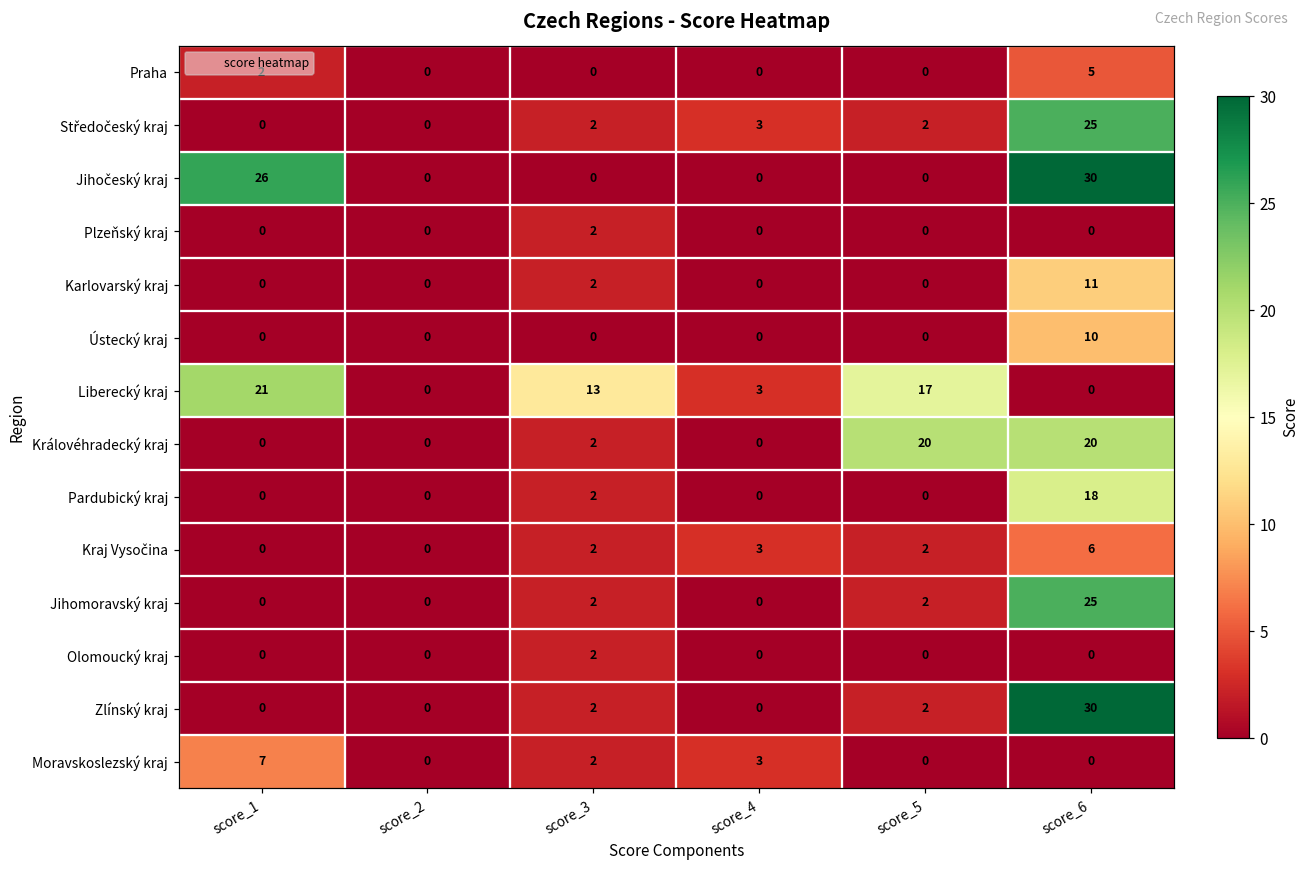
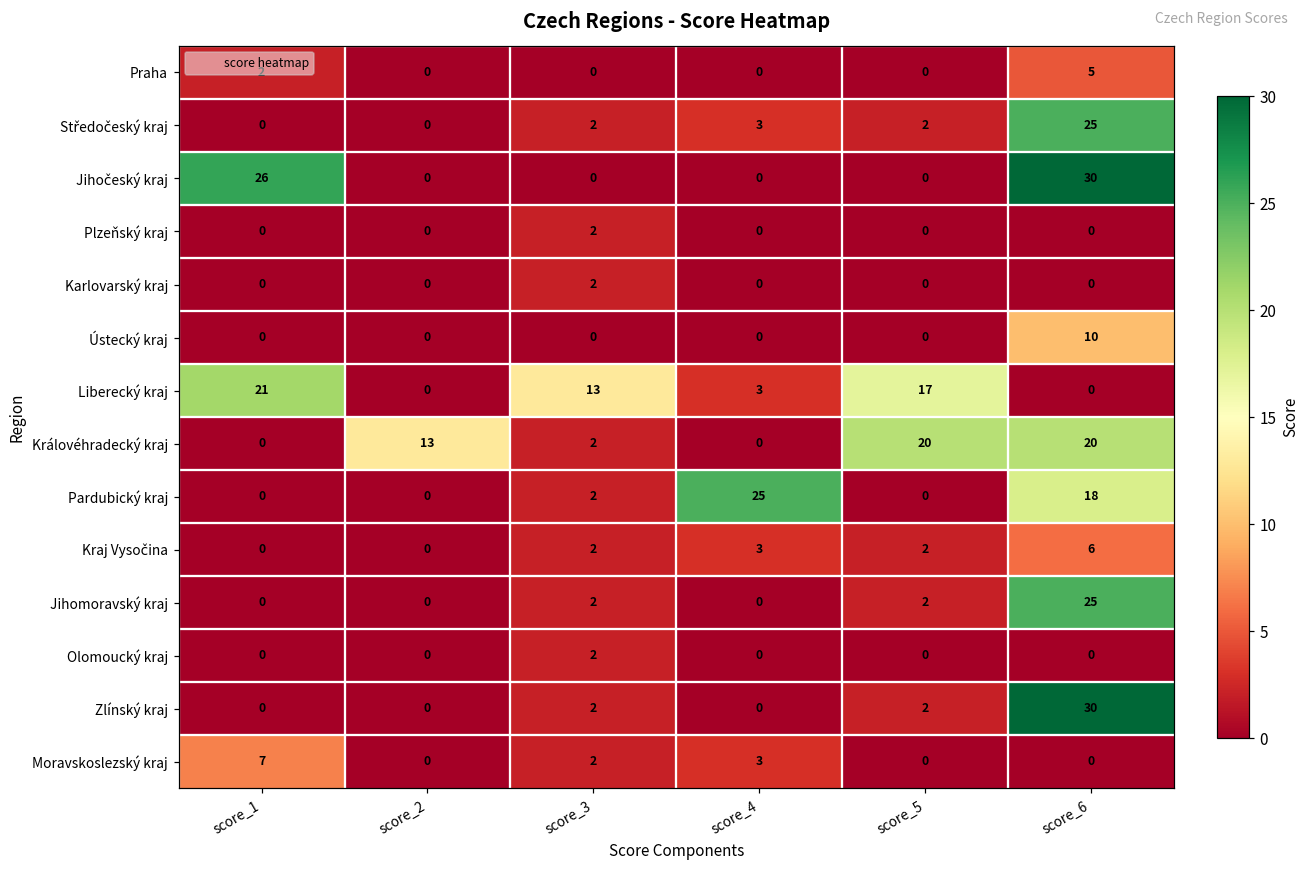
Karlovarský kraj, score_6: 11 -> 0
Královéhradecký kraj, score_2: 0 -> 13
Pardubický kraj, score_4: 0 -> 25
